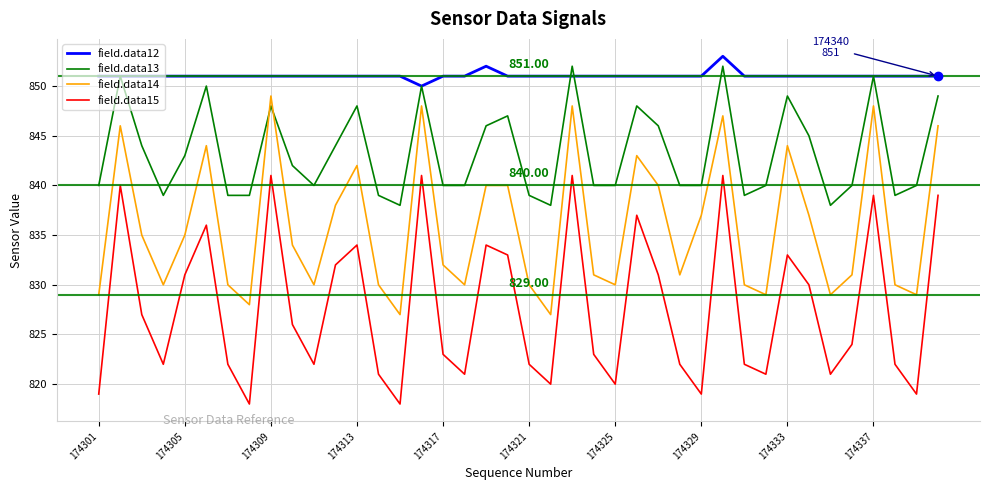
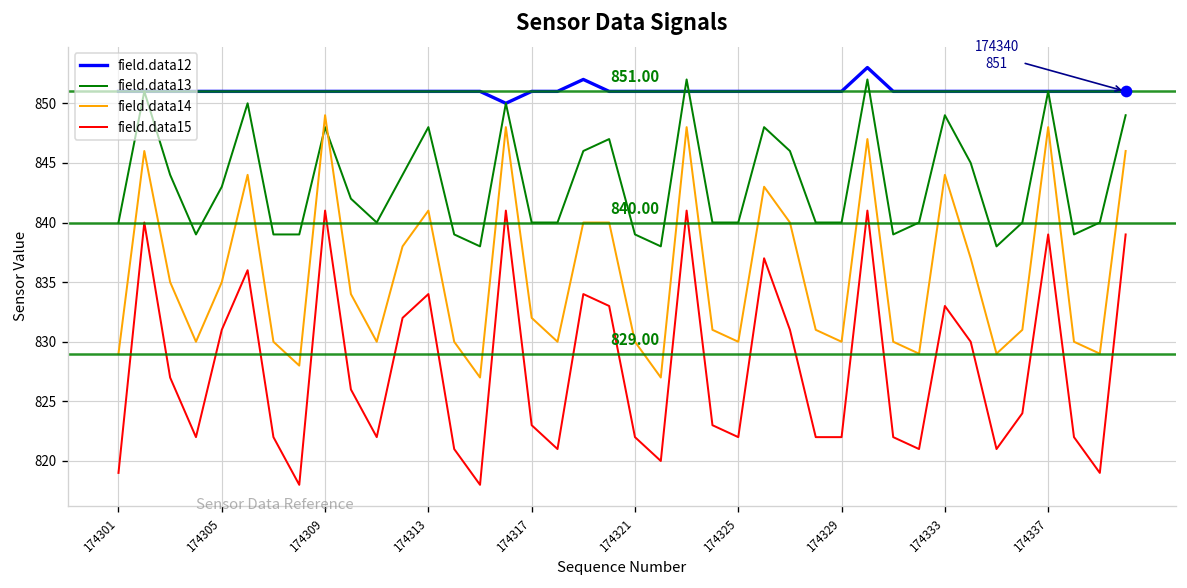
field.data14, 174313: 842 -> 841
field.data15, 174325: 820 -> 822
field.data14, 174329: 837 -> 830
field.data15, 174329: 819 -> 822
